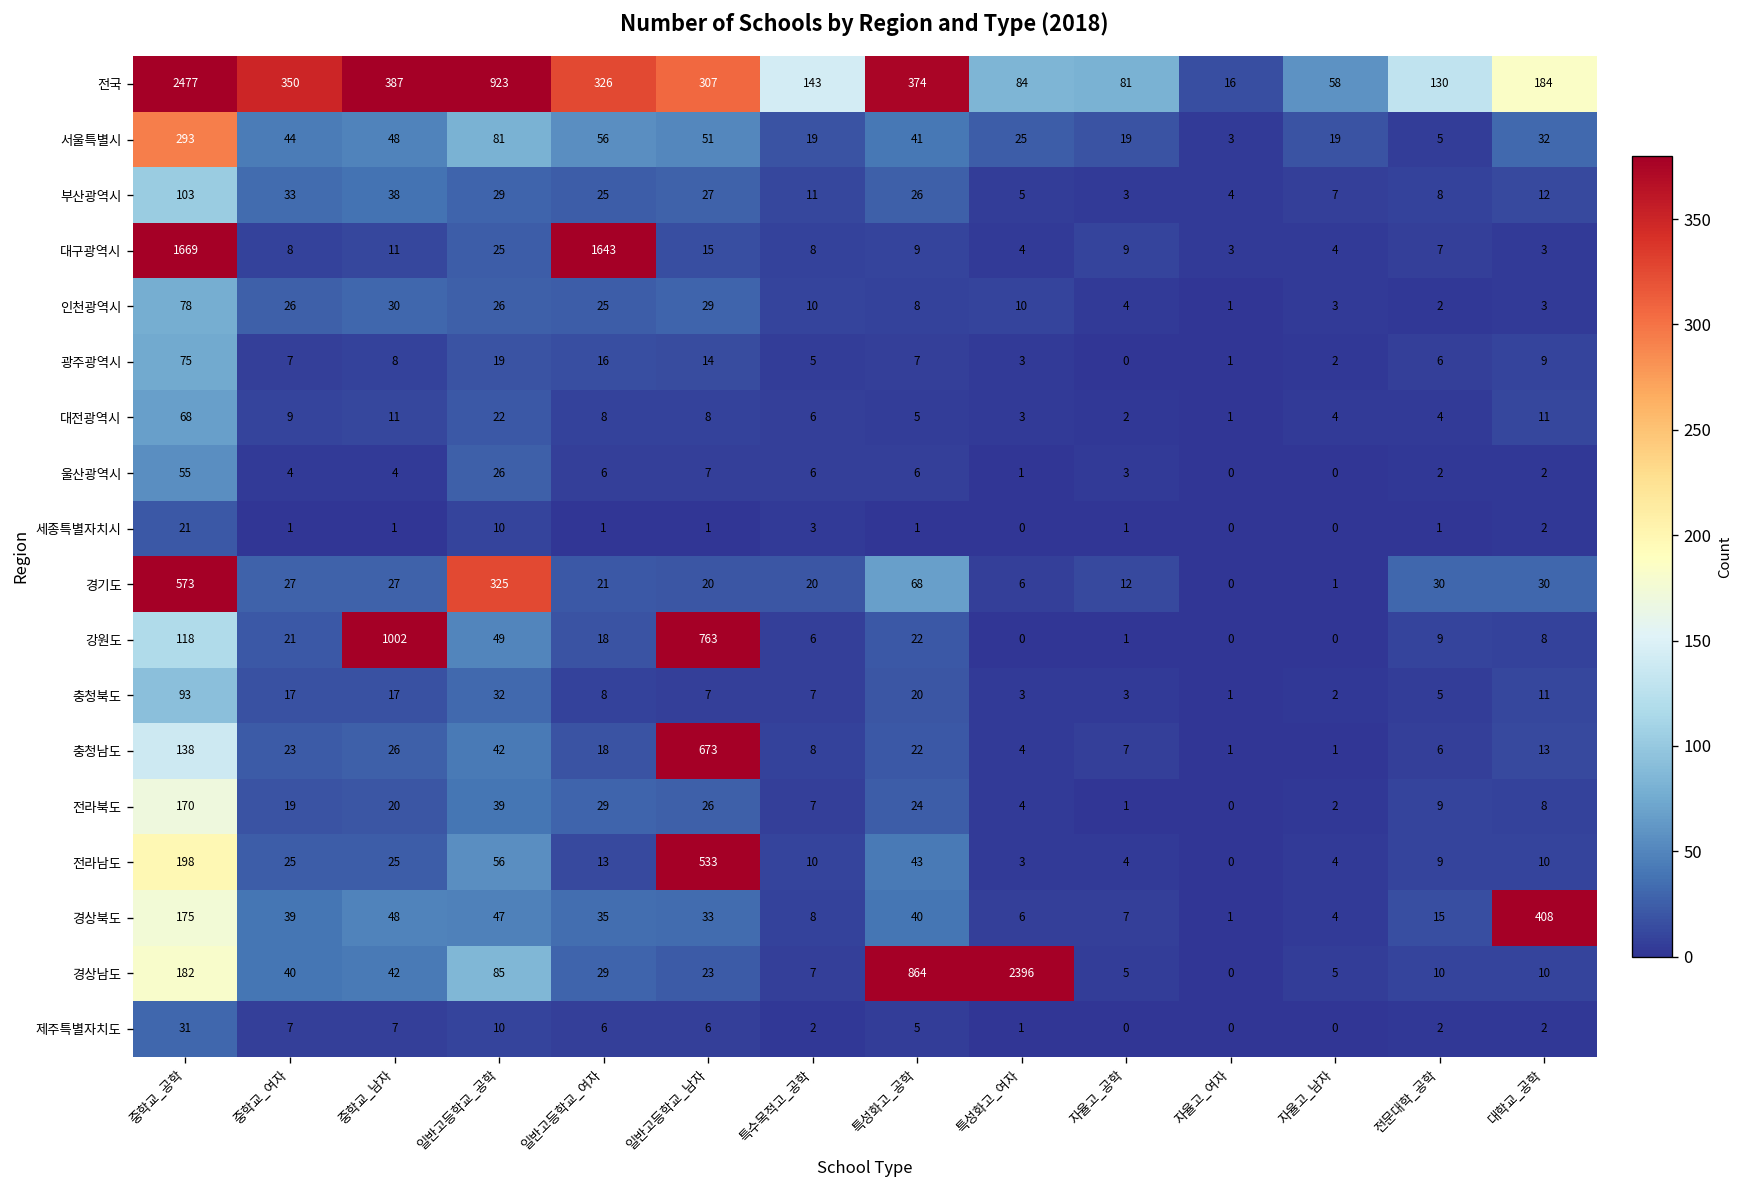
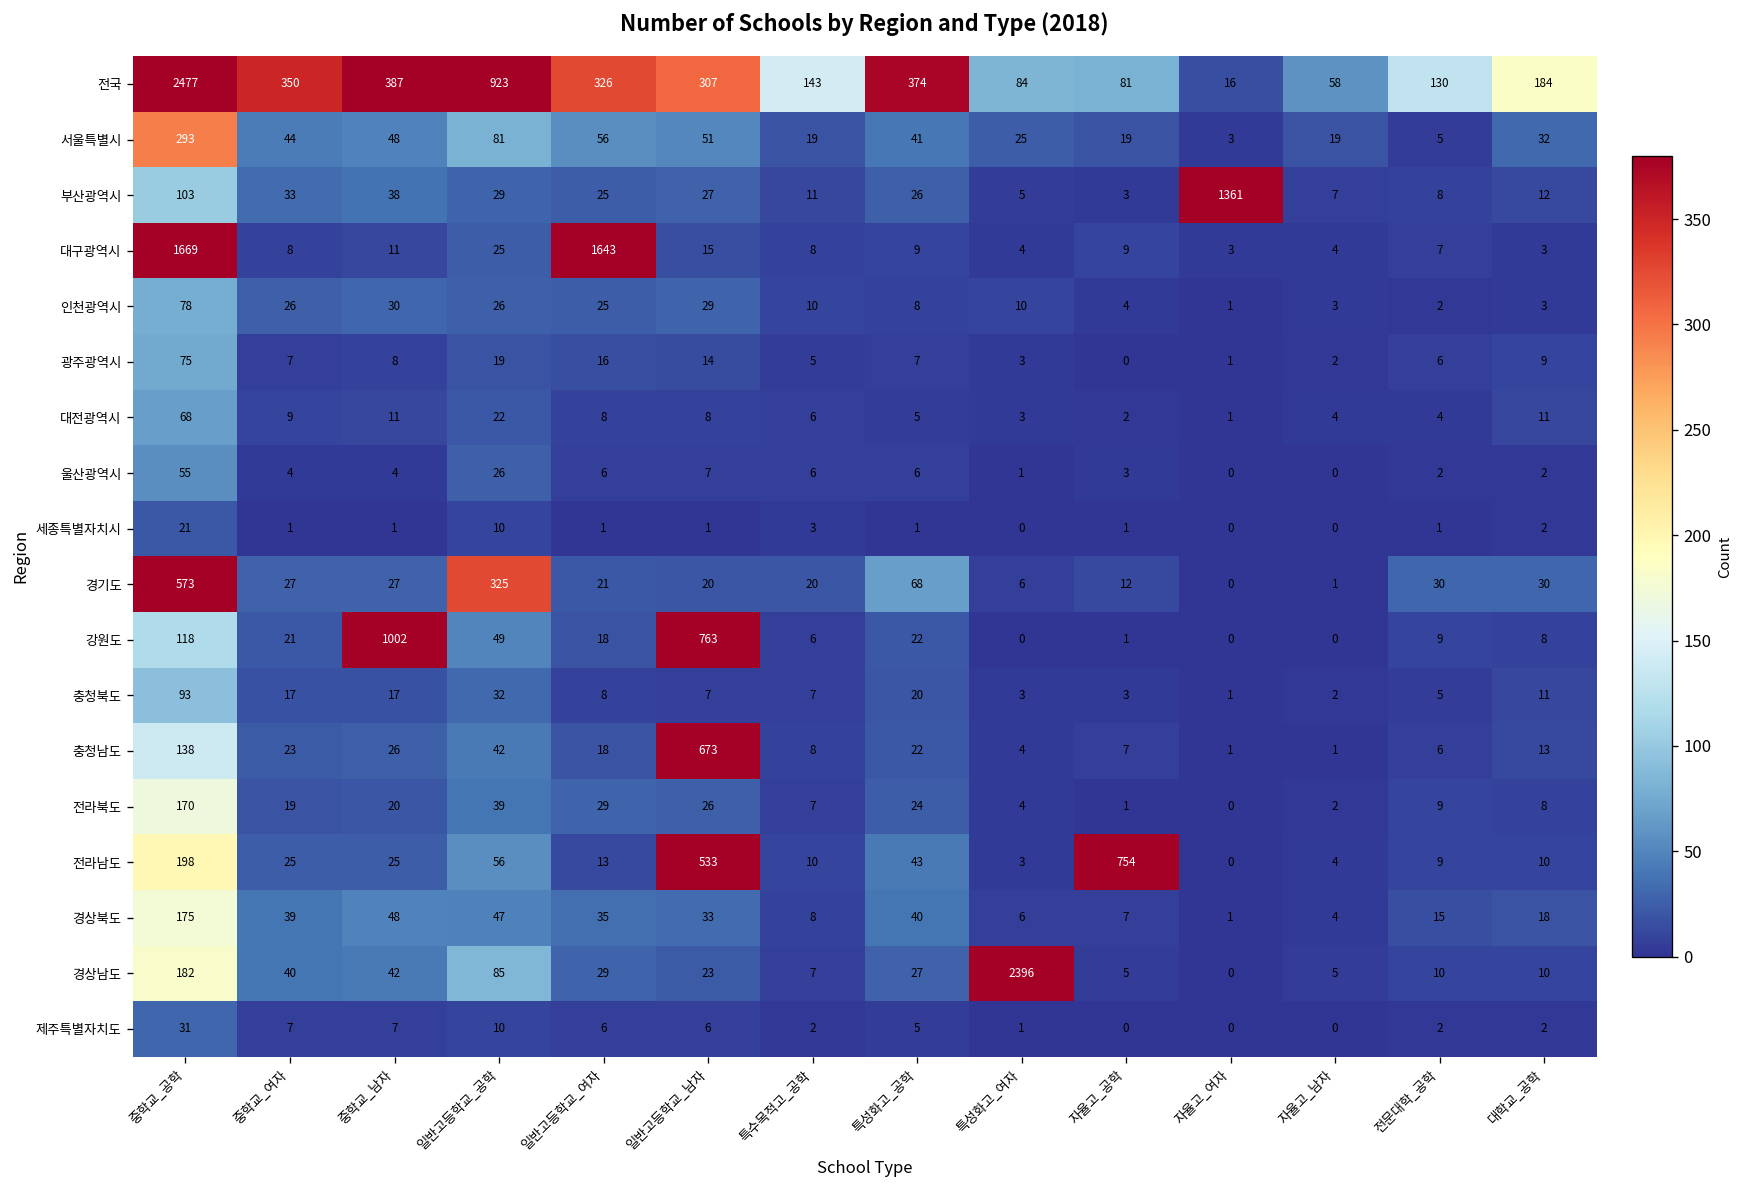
부산광역시, 자율고_여자: 4 -> 1361
전라남도, 자율고_공학: 4 -> 754
경상북도, 대학교_공학: 408 -> 18
경상남도, 특성화고_공학: 864 -> 27
